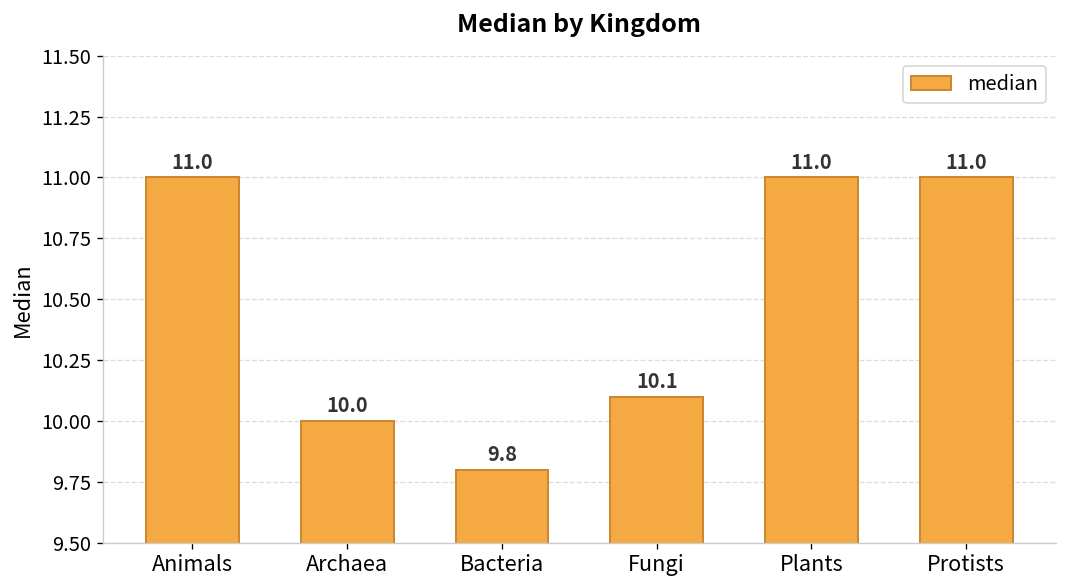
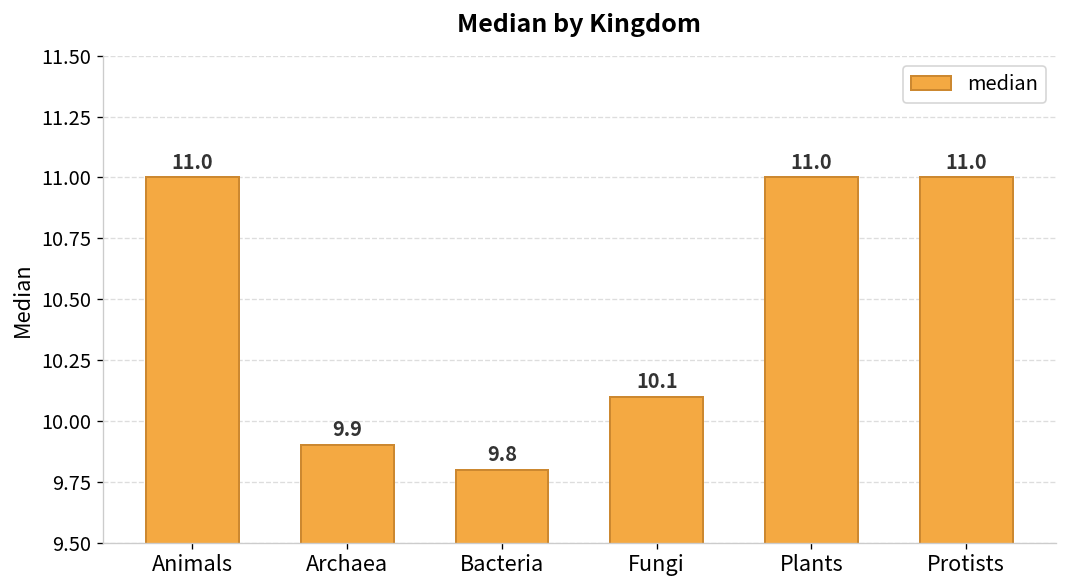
Archaea: 10.0 -> 9.9
